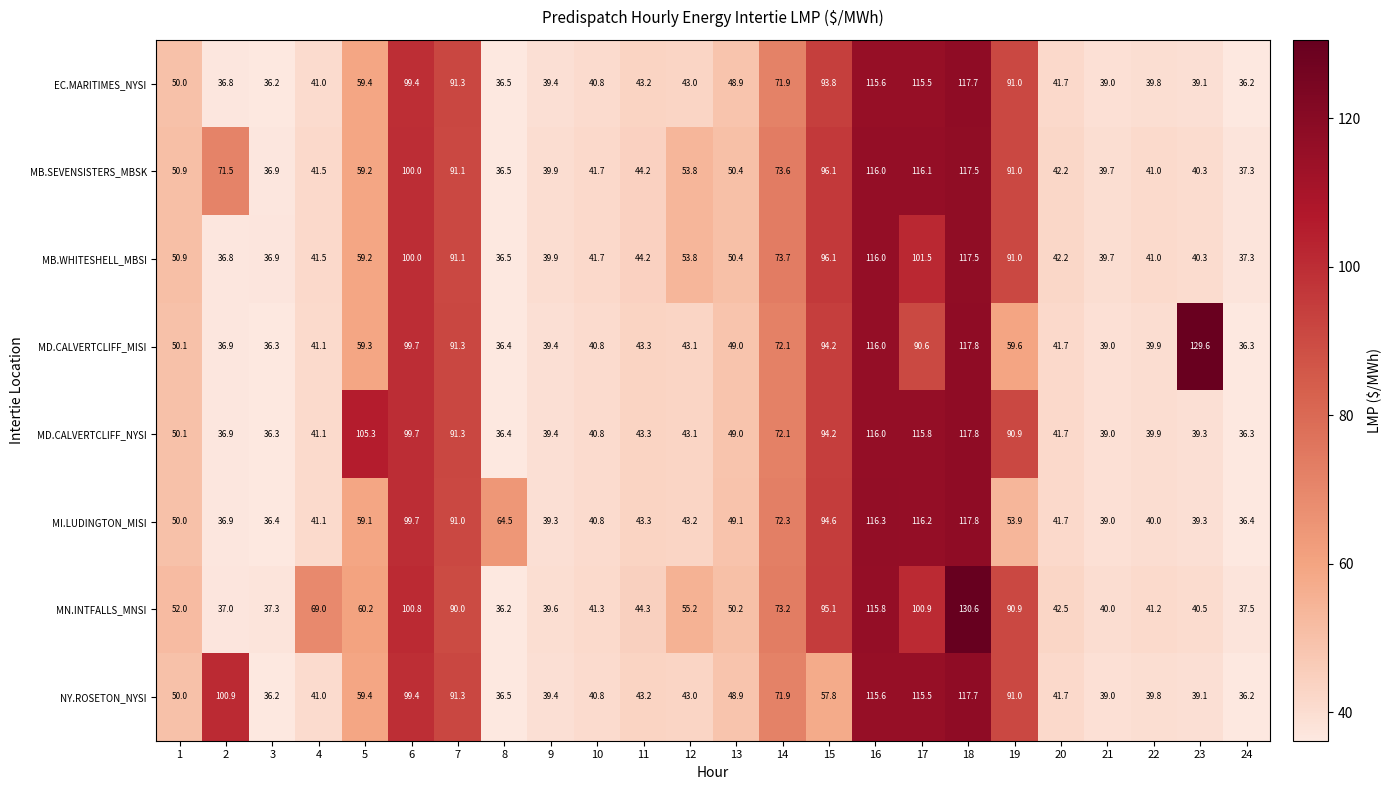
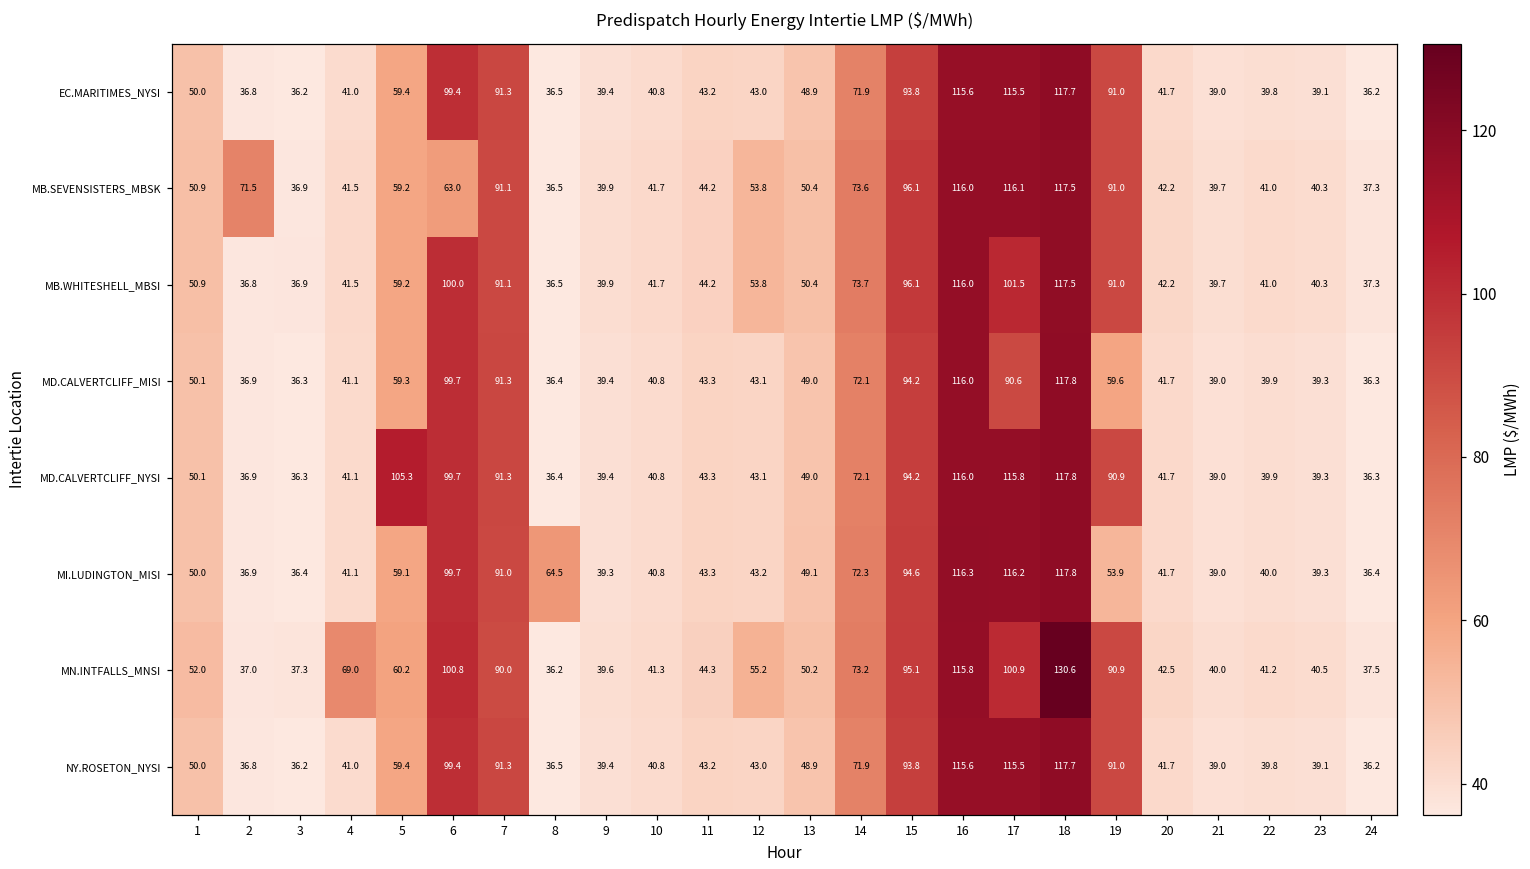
MB.SEVENSISTERS_MBSK, 6: 100.0 -> 63.0
MD.CALVERTCLIFF_MISI, 23: 129.6 -> 39.3
NY.ROSETON_NYSI, 2: 100.9 -> 36.8
NY.ROSETON_NYSI, 15: 57.8 -> 93.8
